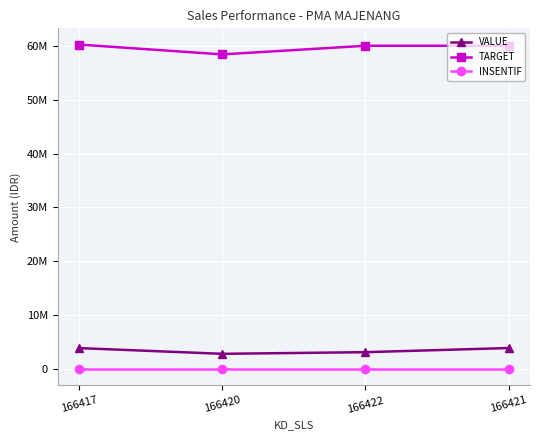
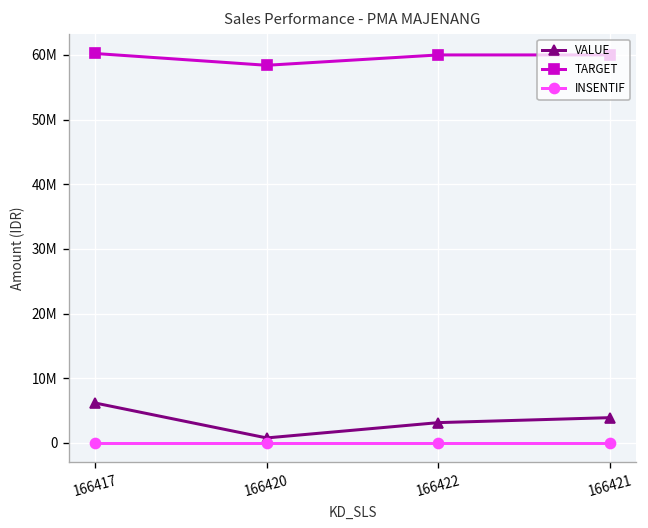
VALUE, 166417: 4000000 -> 6000000
VALUE, 166420: 3000000 -> 1000000
